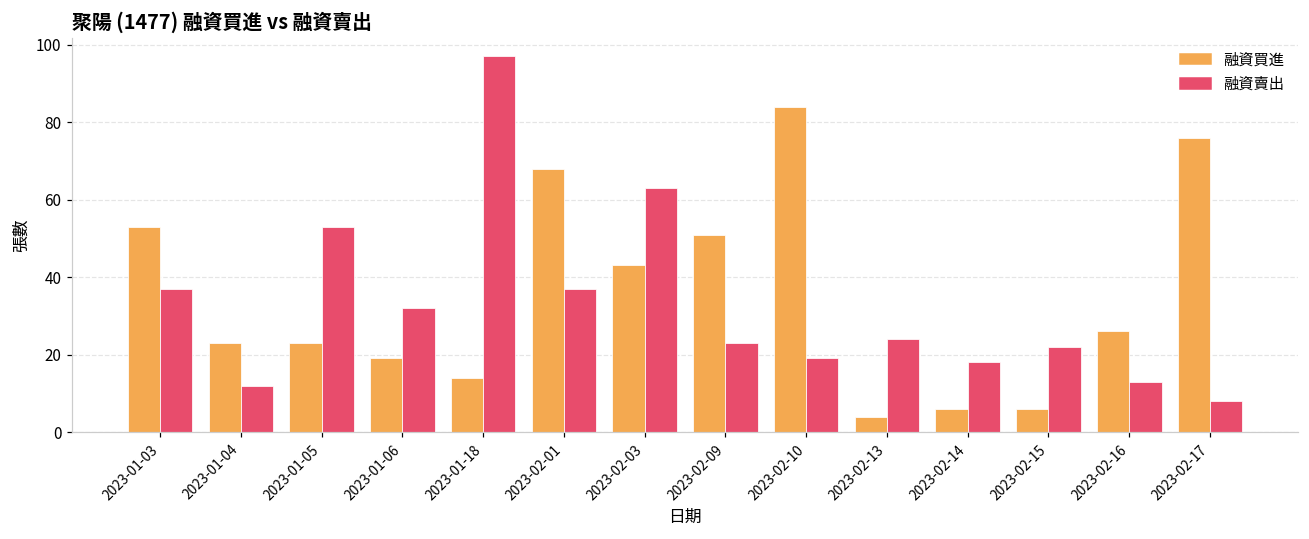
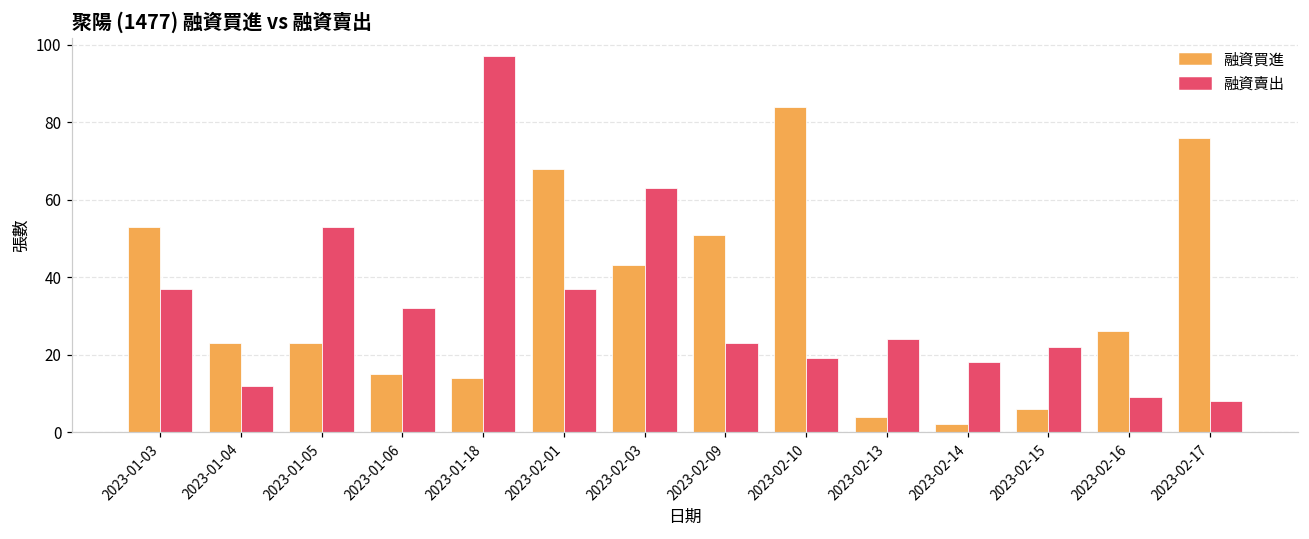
融資買進, 2023-01-06: 19 -> 15
融資買進, 2023-02-14: 6 -> 2
融資賣出, 2023-02-16: 13 -> 9
